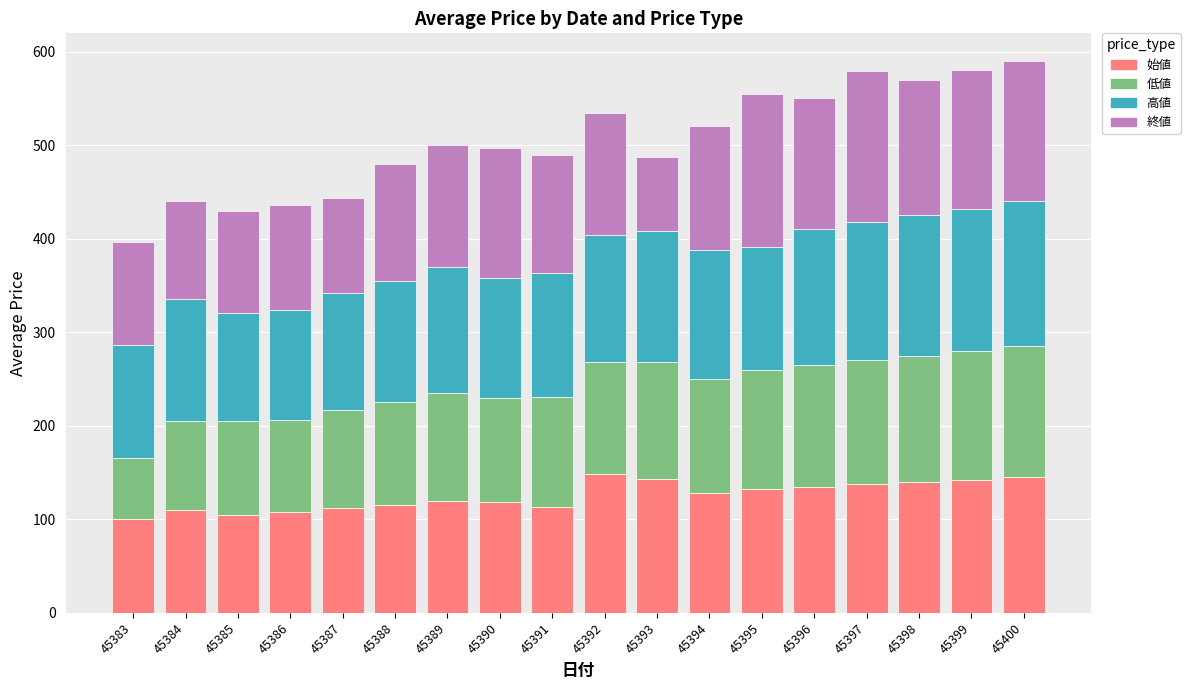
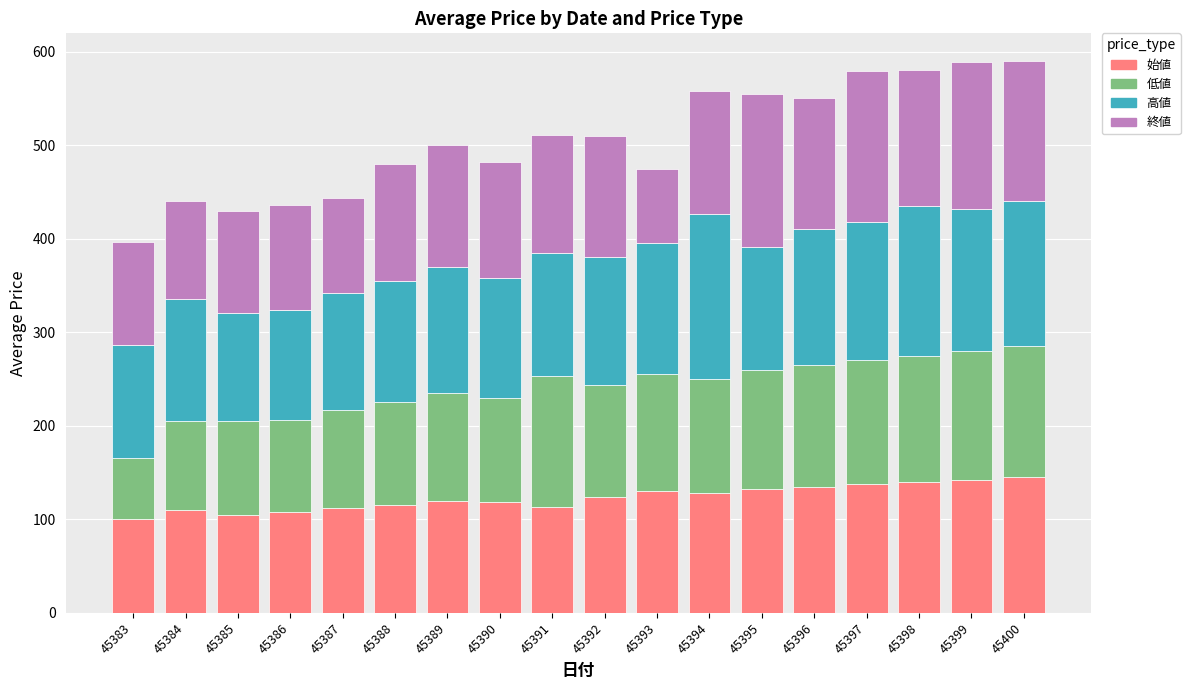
終値, 45390: 140 -> 120
低値, 45391: 120 -> 140
始値, 45392: 150 -> 120
始値, 45393: 140 -> 130
高値, 45394: 140 -> 180
高値, 45398: 150 -> 160
終値, 45399: 150 -> 160
